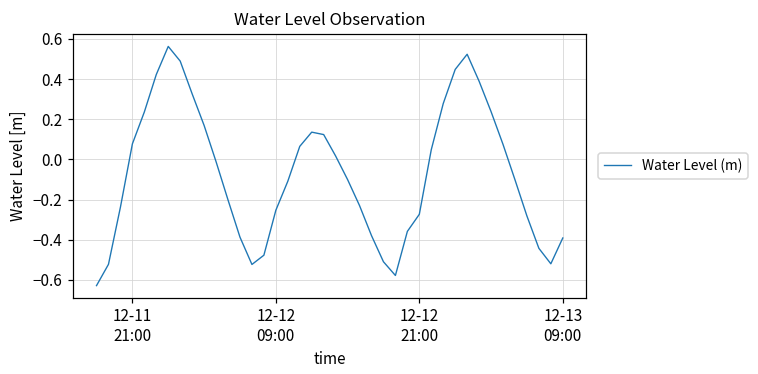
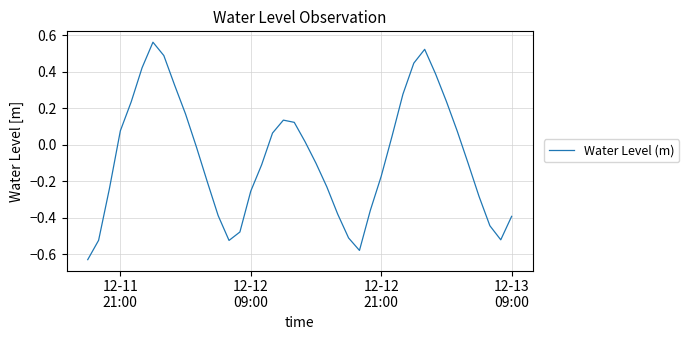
12-12 21:00: -0.27 -> -0.17
